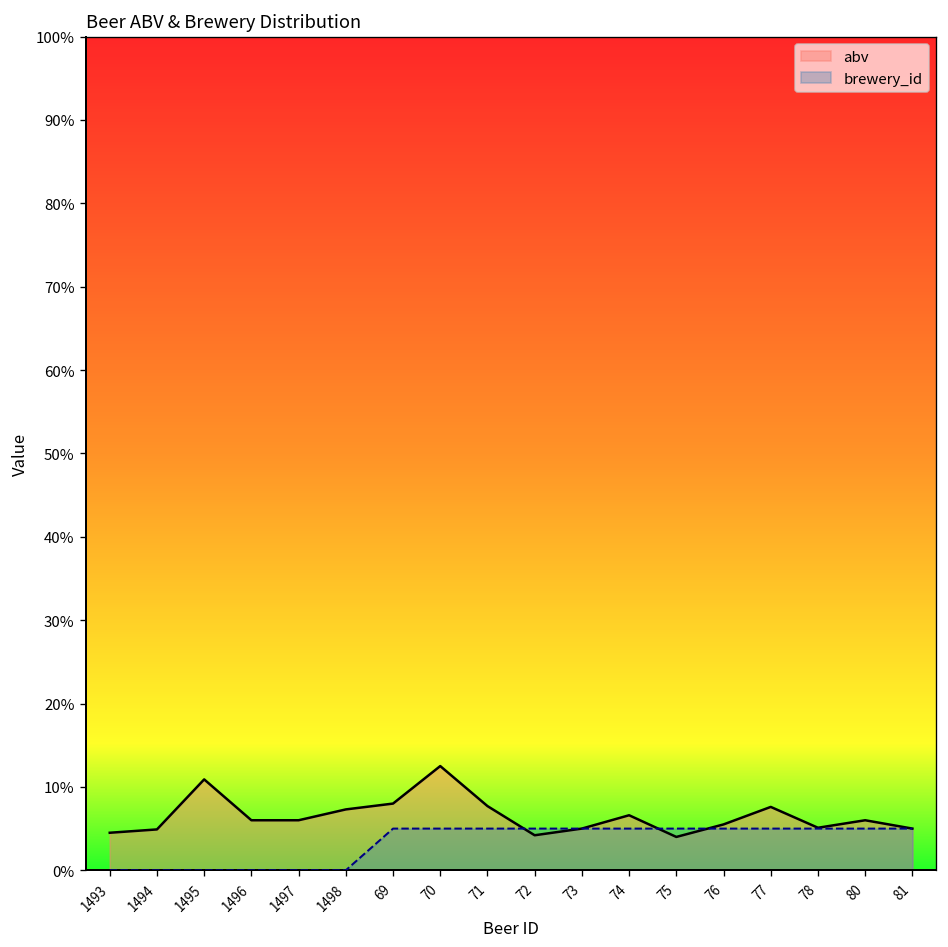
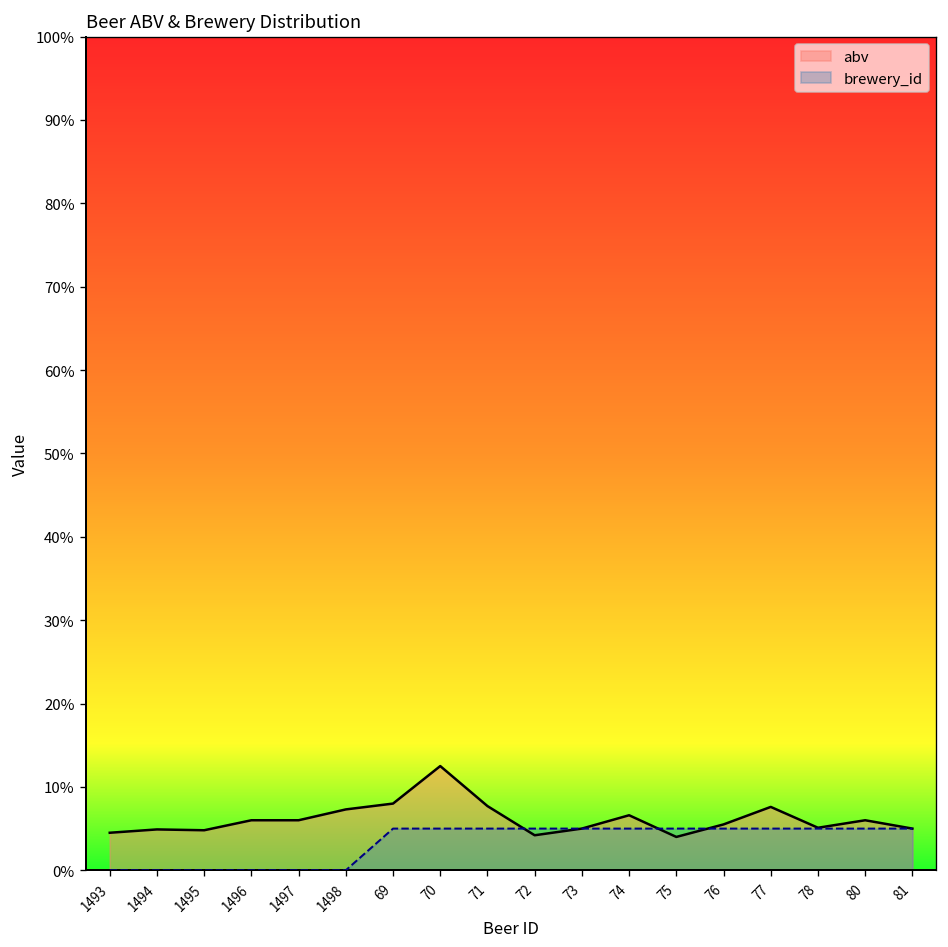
abv, 1495: 11% -> 5%
